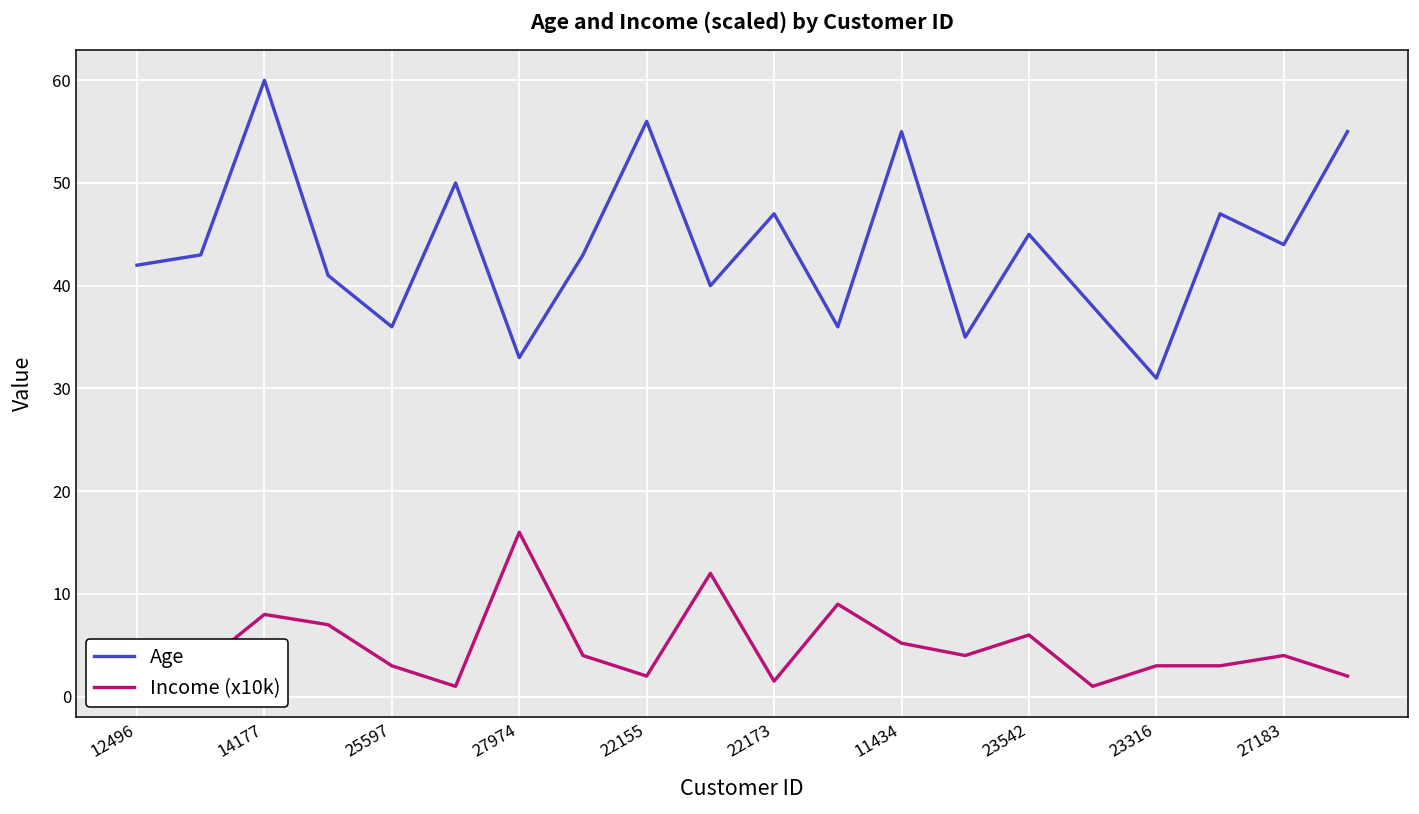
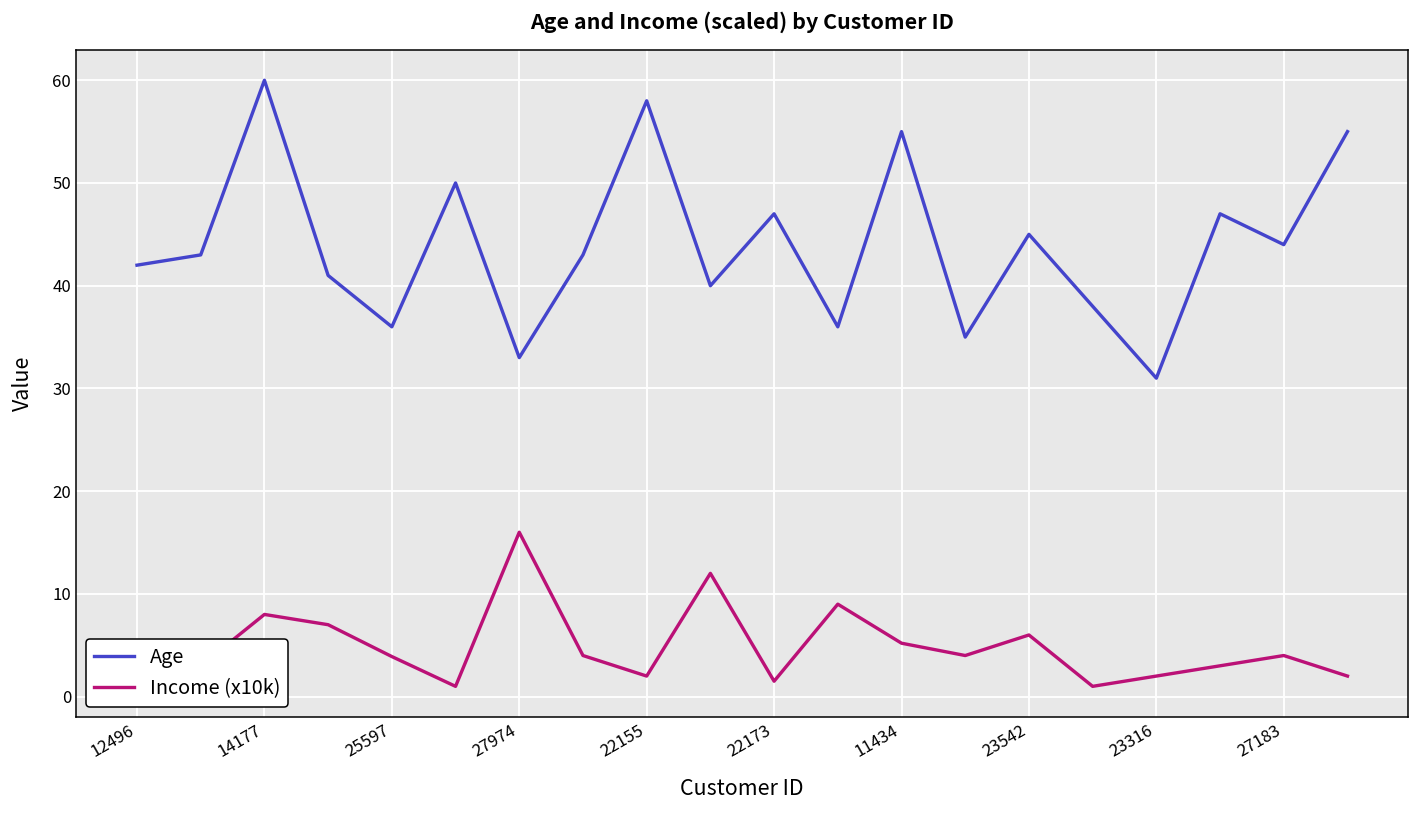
Income (x10k), 25597: 3 -> 4
Age, 22155: 56 -> 58
Income (x10k), 23316: 3 -> 2
